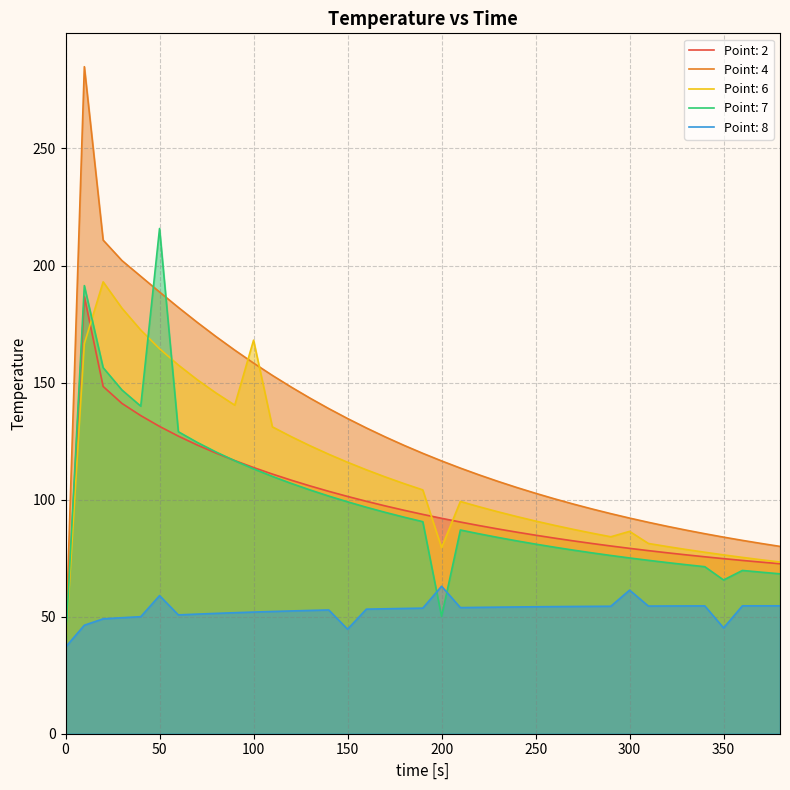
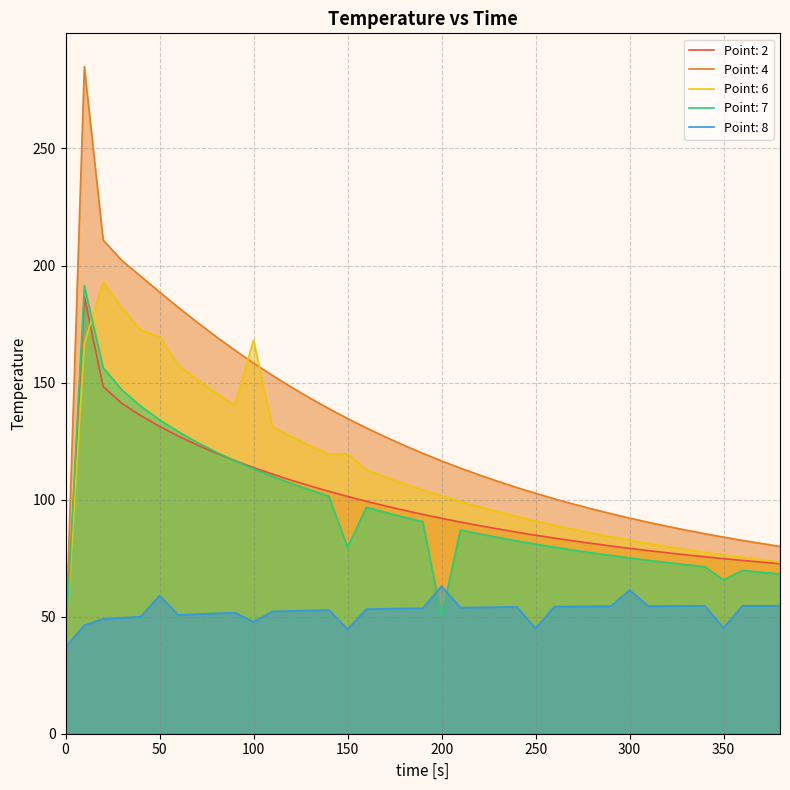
Point: 6, 50: 164 -> 170
Point: 7, 50: 216 -> 134
Point: 8, 100: 52 -> 48
Point: 6, 150: 116 -> 120
Point: 7, 150: 99 -> 80
Point: 6, 200: 80 -> 102
Point: 8, 250: 54 -> 45
Point: 6, 300: 86 -> 83
